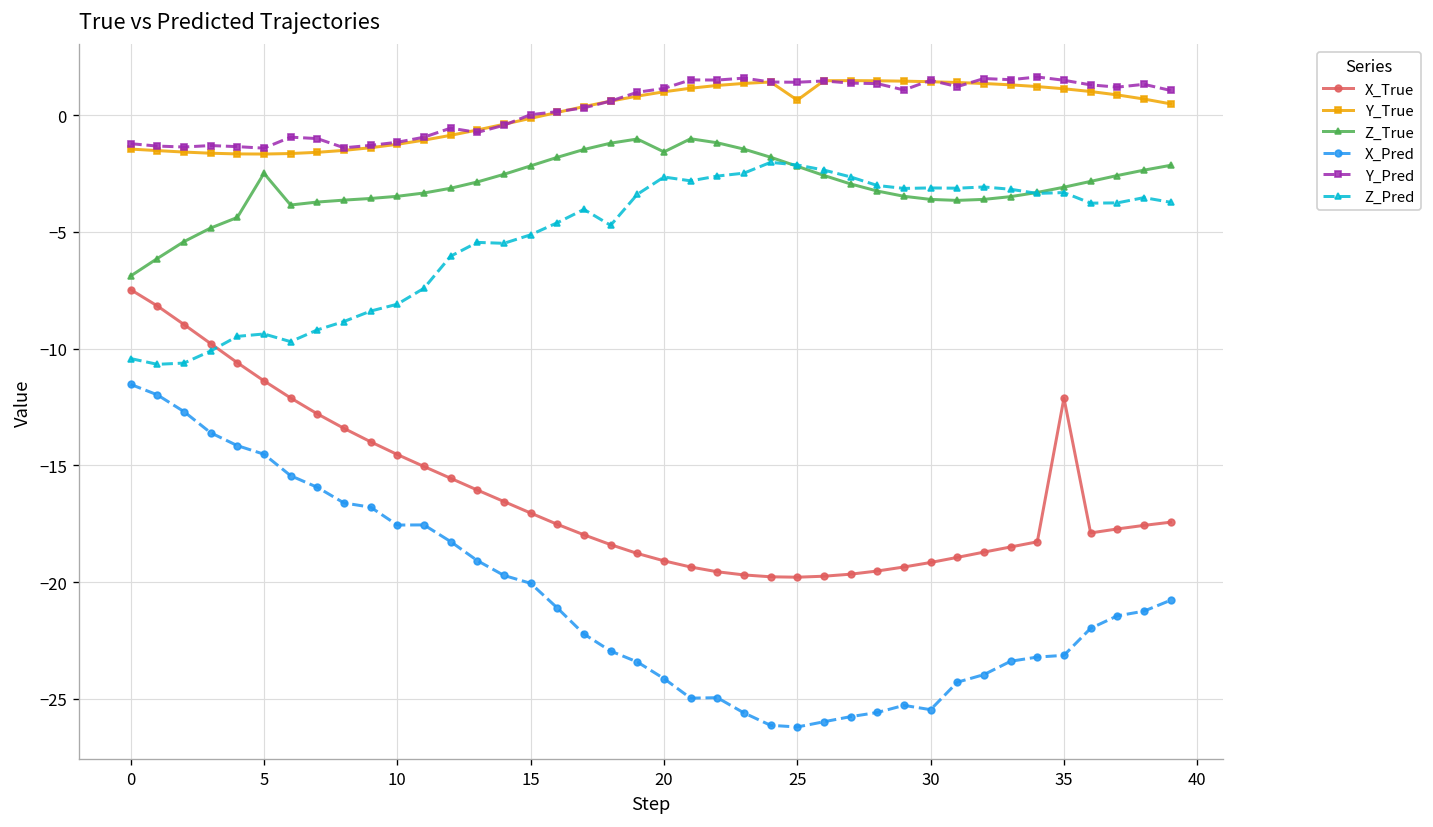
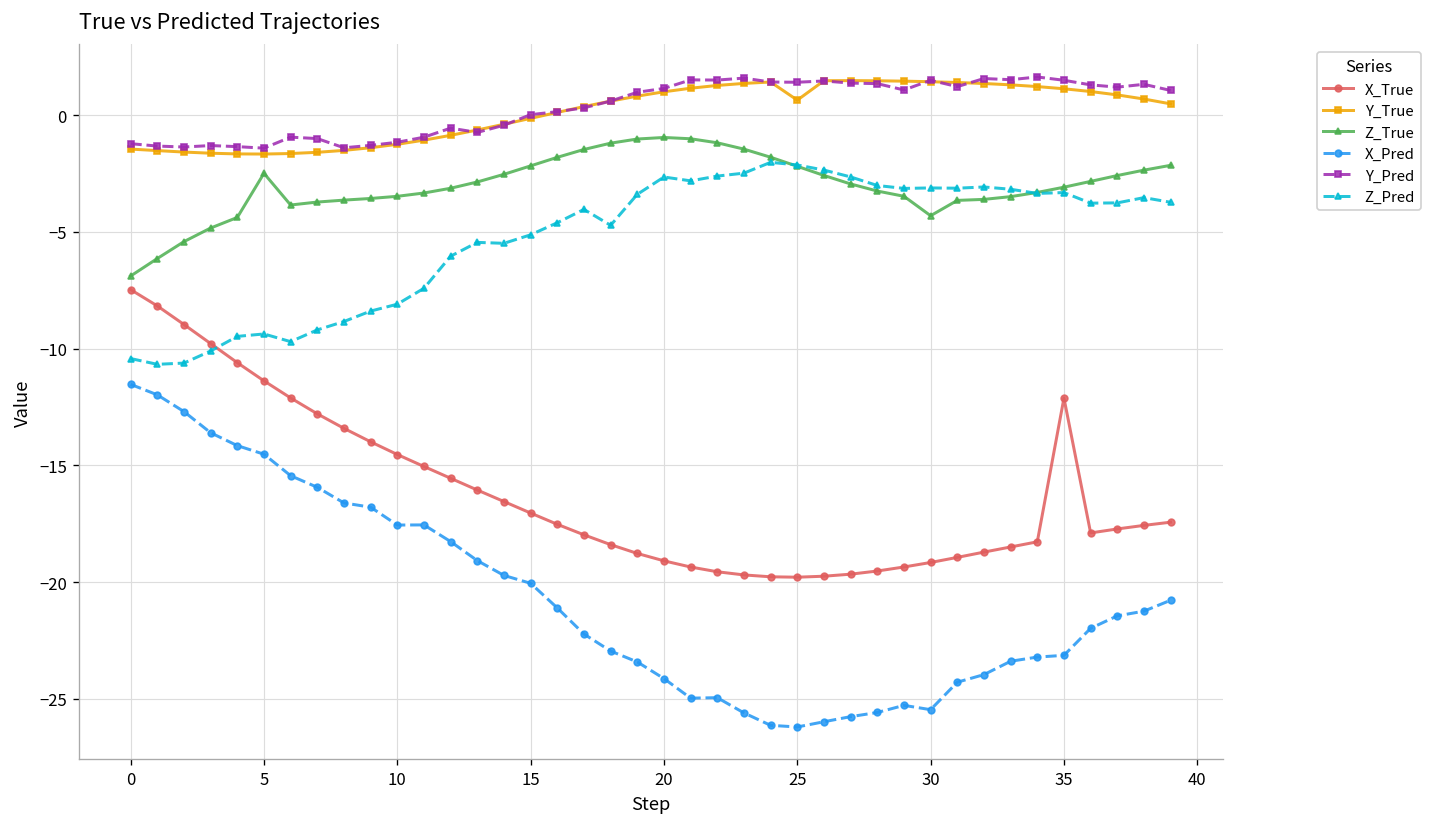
Z_True, 20: -1.6 -> -1.0
Z_True, 30: -3.6 -> -4.3
